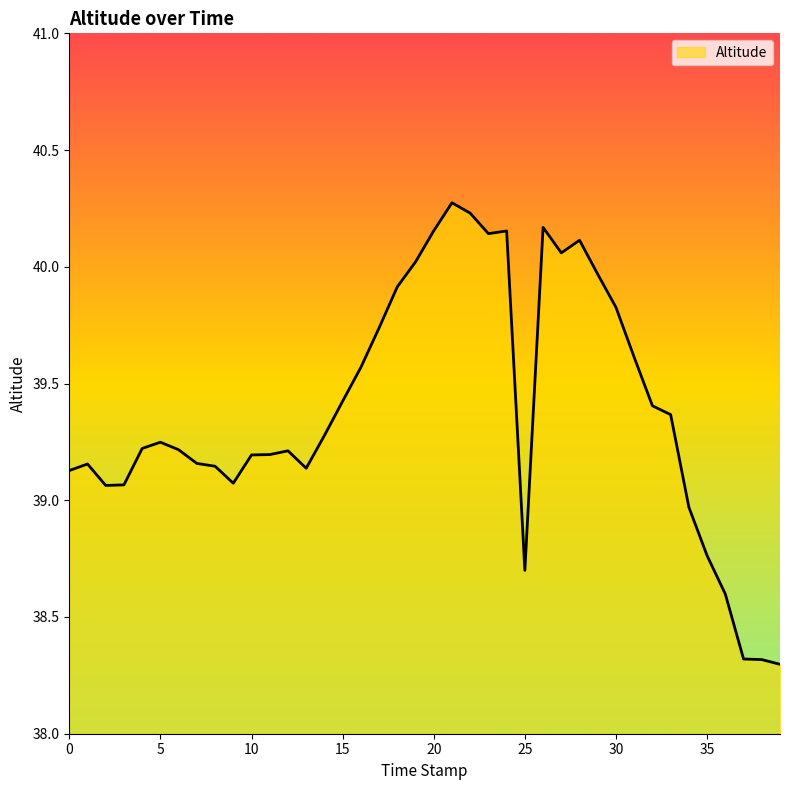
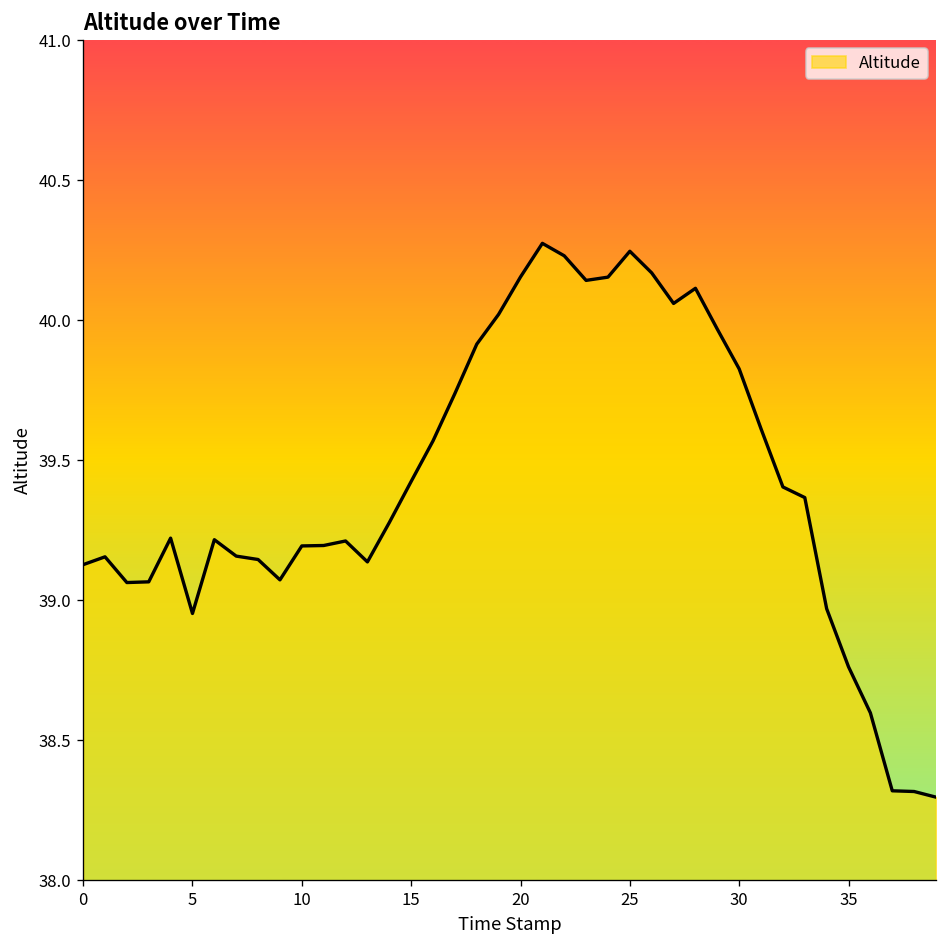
5: 39.25 -> 38.95
25: 38.70 -> 40.25
